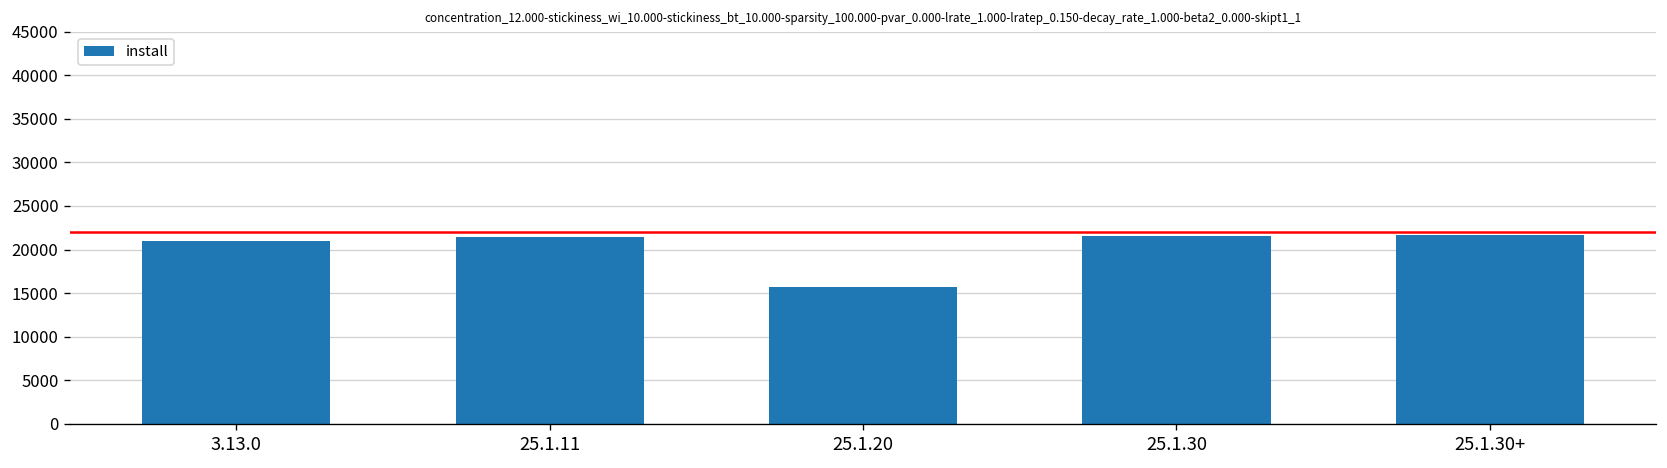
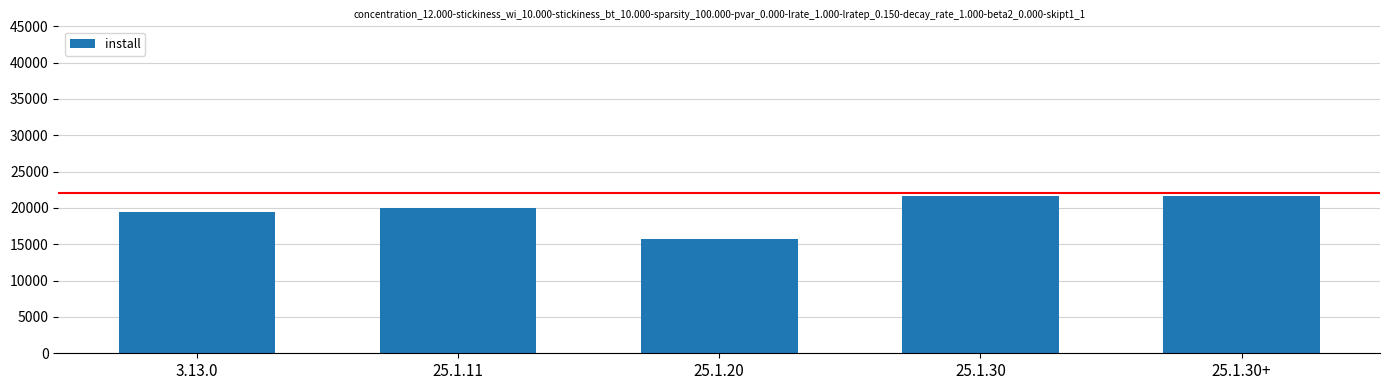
3.13.0: 21000 -> 19000
25.1.11: 21000 -> 20000
